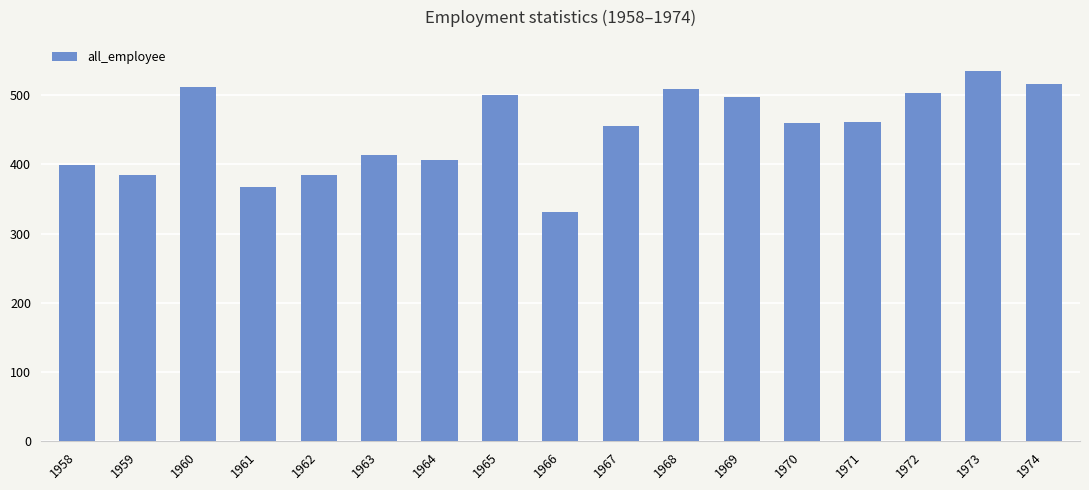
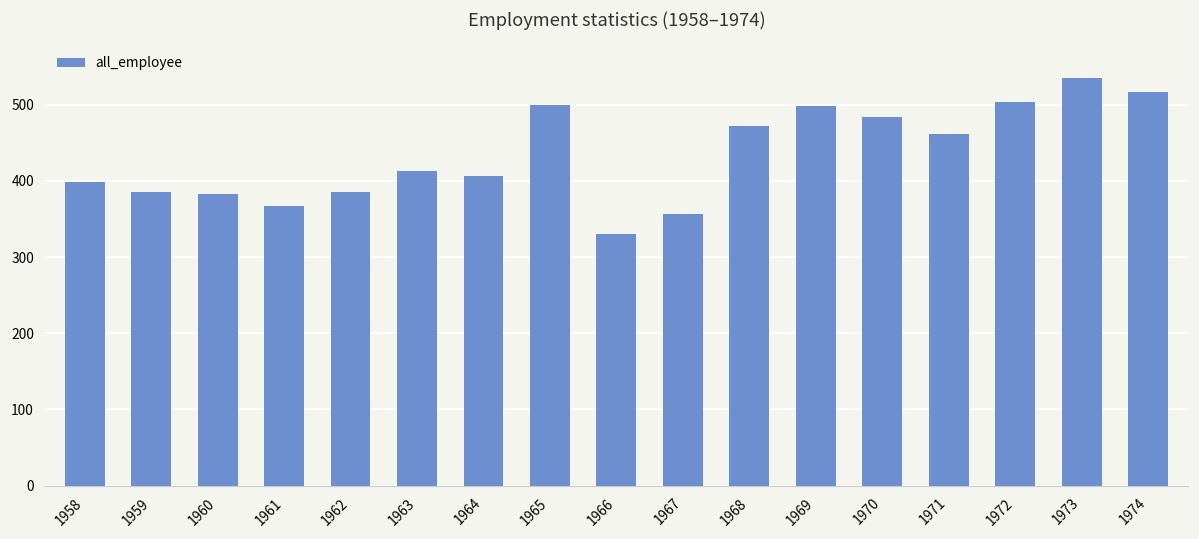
1960: 510 -> 380
1967: 460 -> 360
1968: 510 -> 470
1970: 460 -> 480
